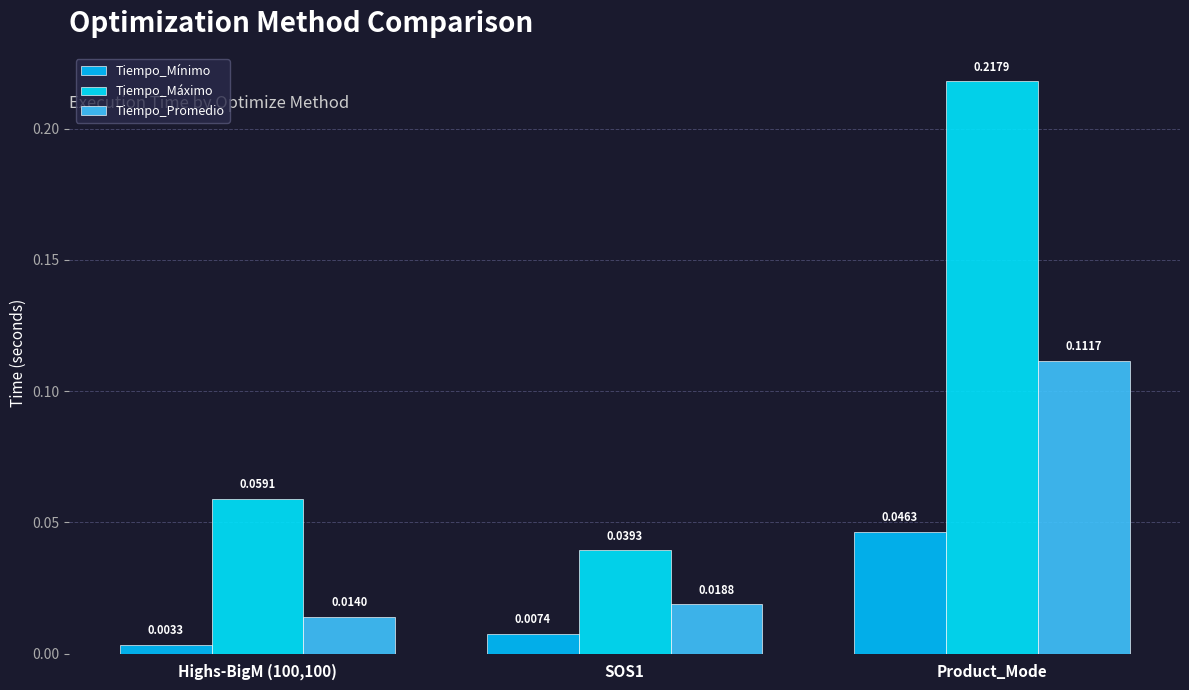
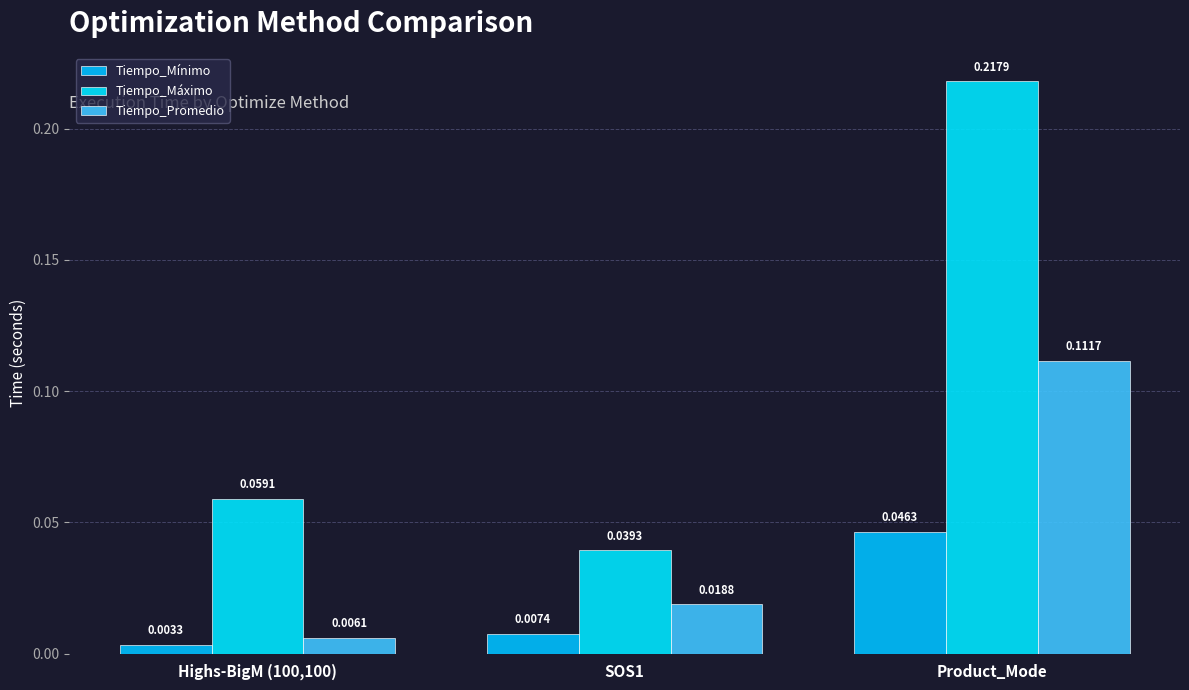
Tiempo_Promedio, Highs-BigM (100,100): 0.0140 -> 0.0061
